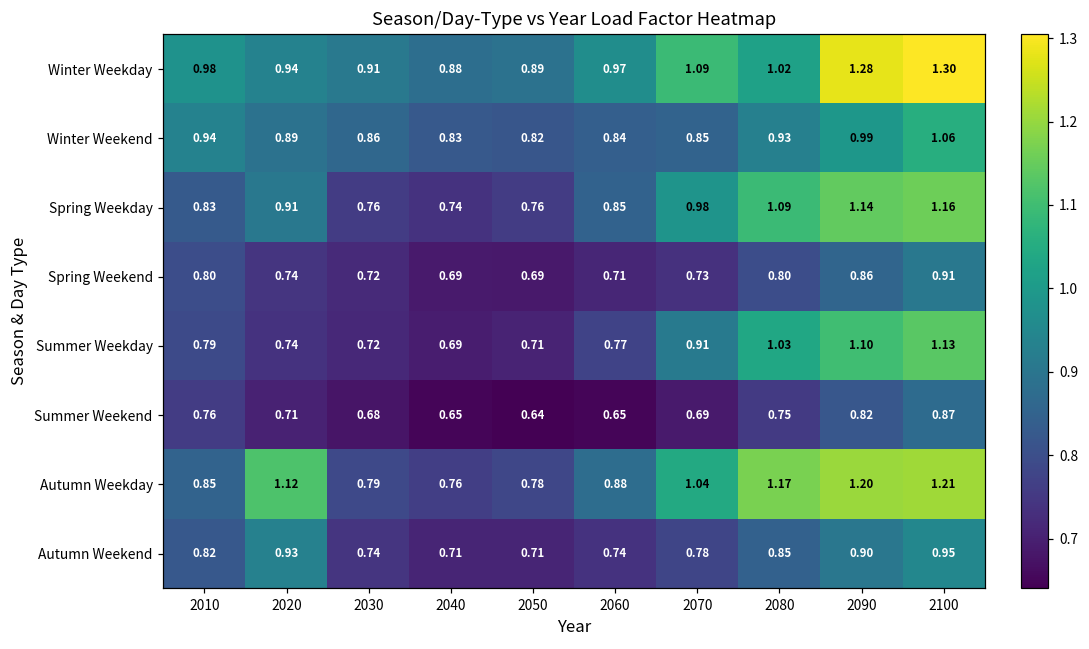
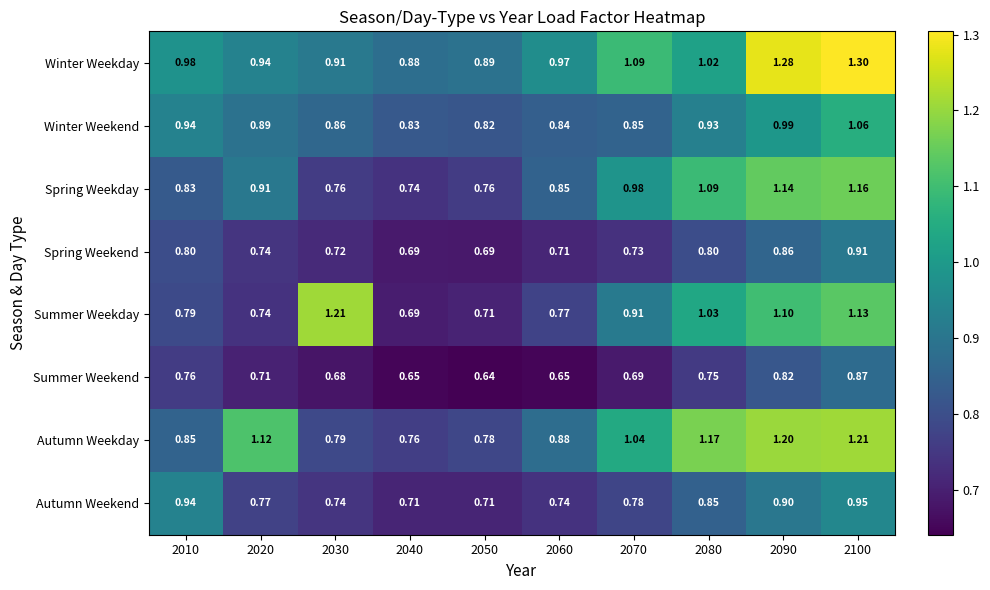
Summer Weekday, 2030: 0.72 -> 1.21
Autumn Weekend, 2010: 0.82 -> 0.94
Autumn Weekend, 2020: 0.93 -> 0.77
